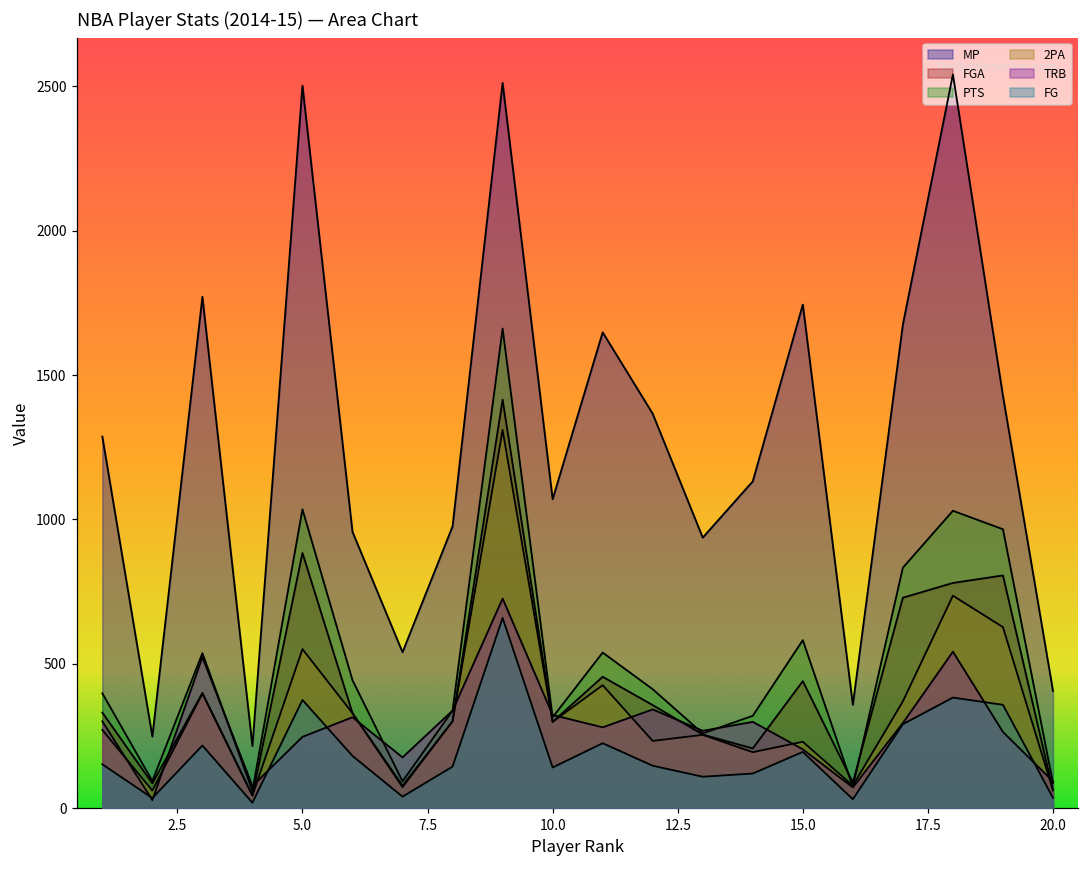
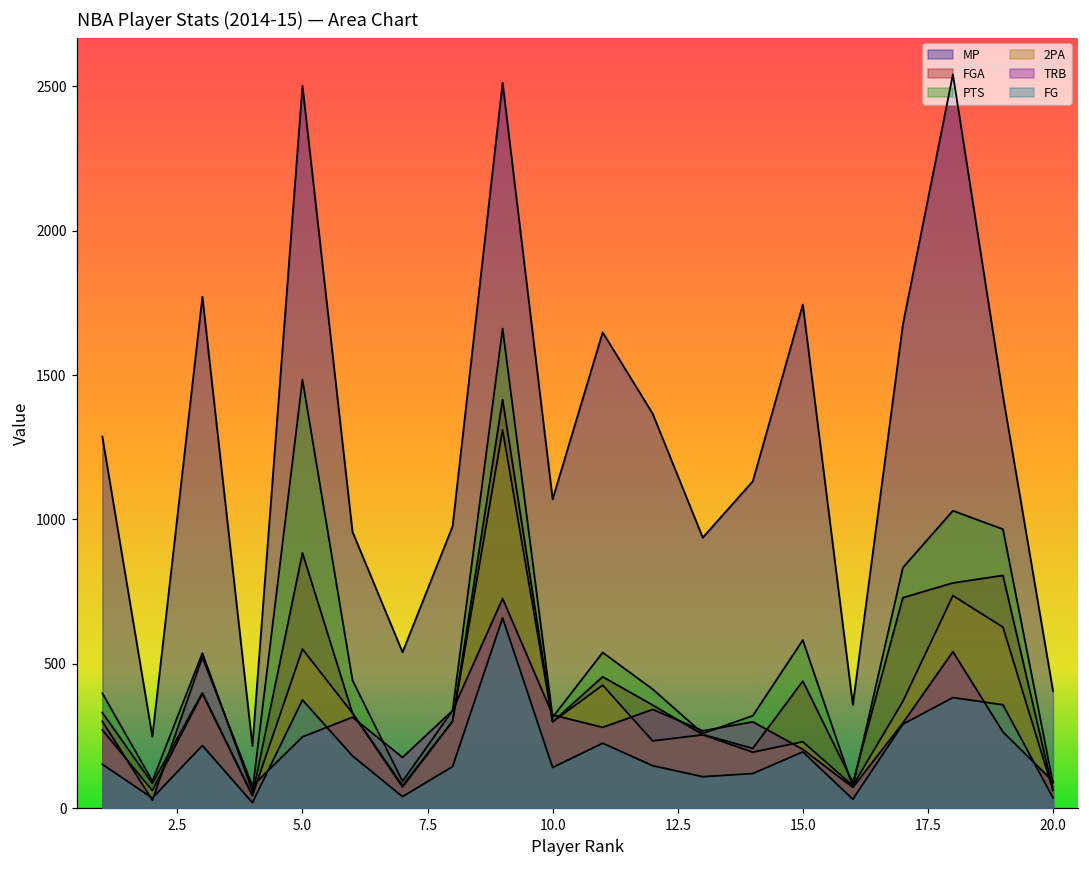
PTS, 5.0: 1040 -> 1480
